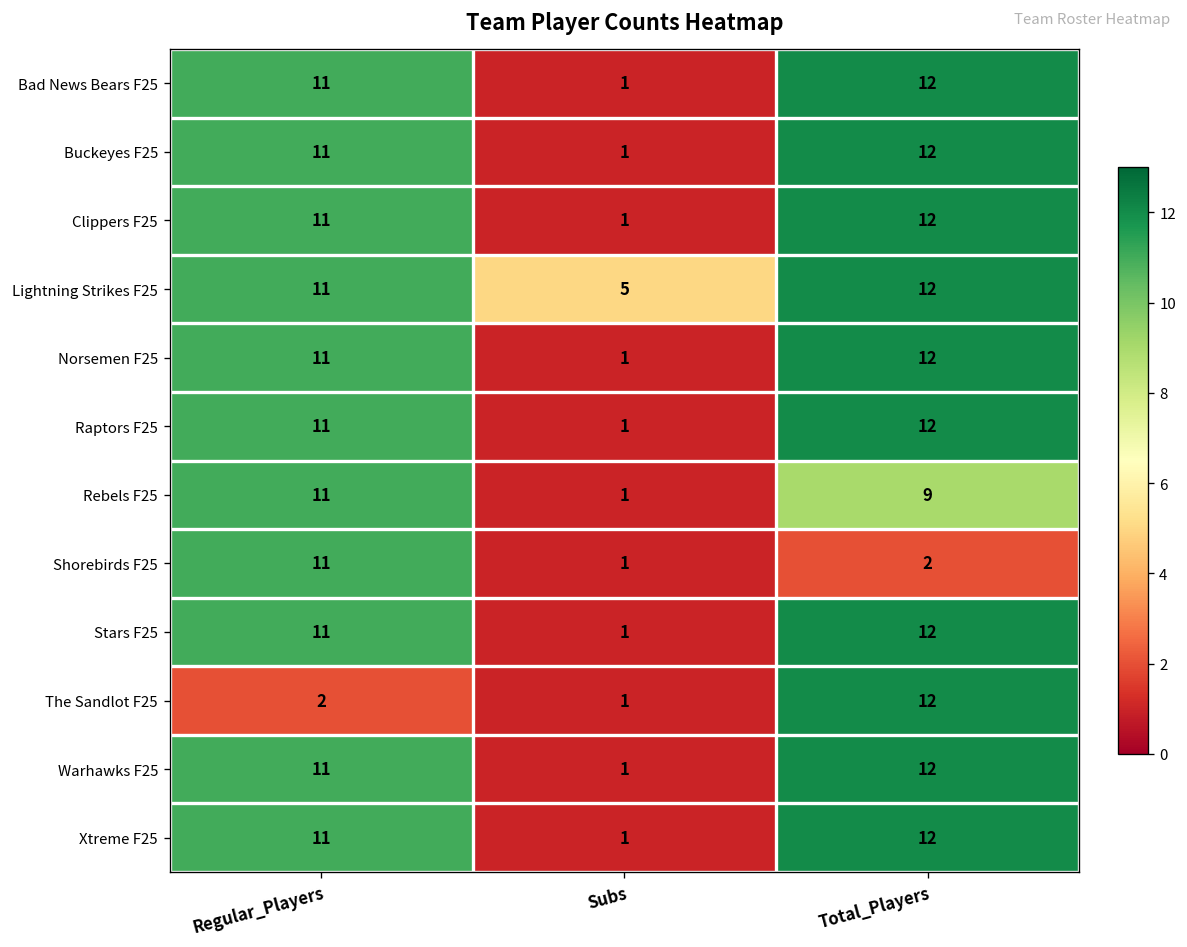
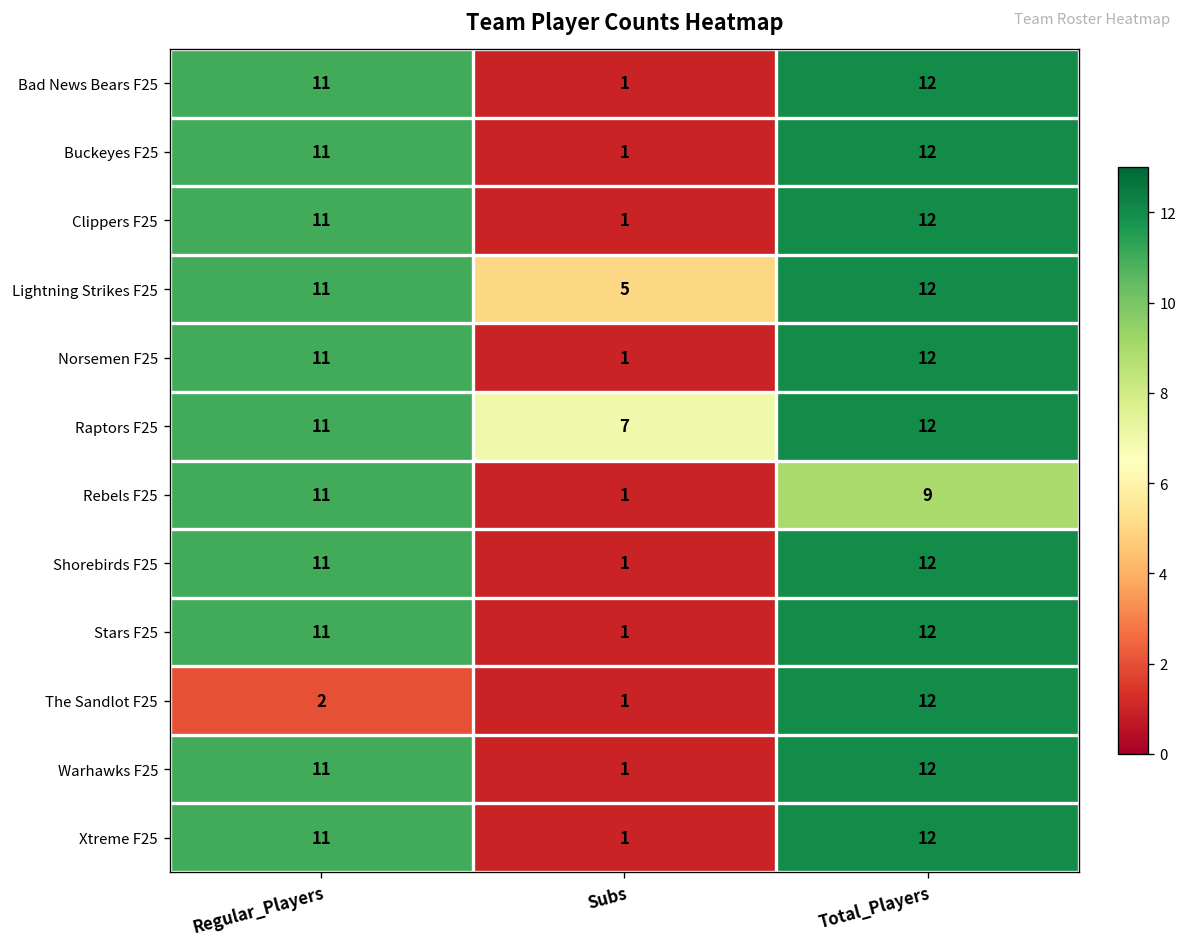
Raptors F25, Subs: 1 -> 7
Shorebirds F25, Total_Players: 2 -> 12
